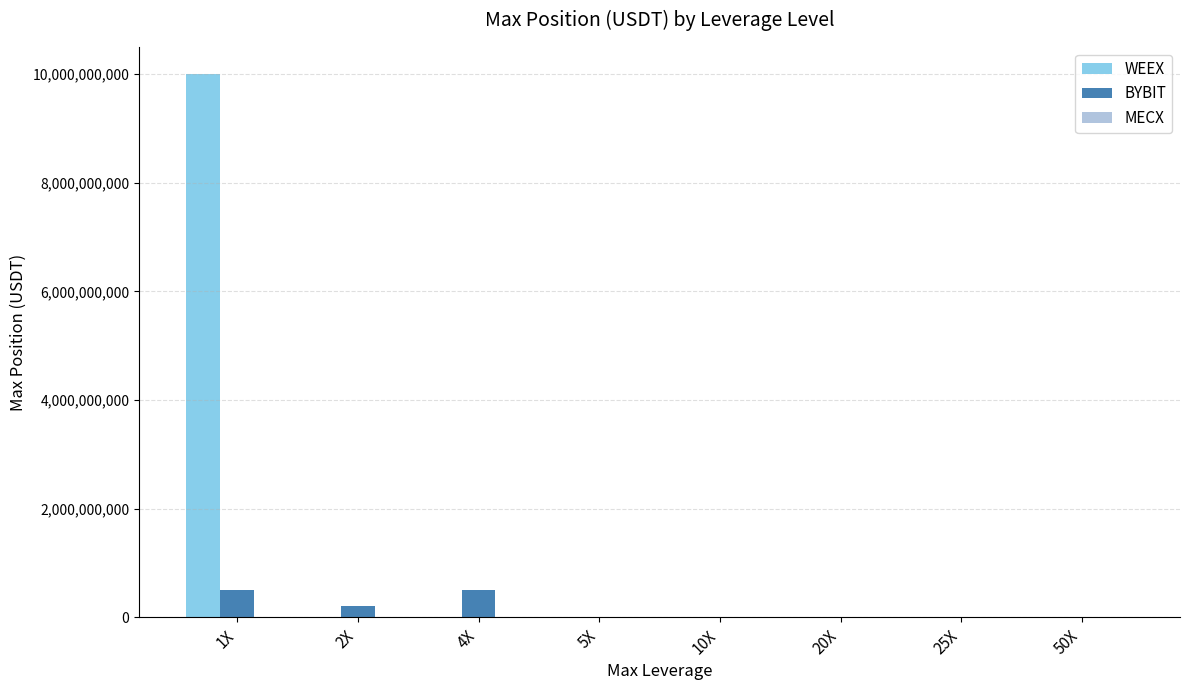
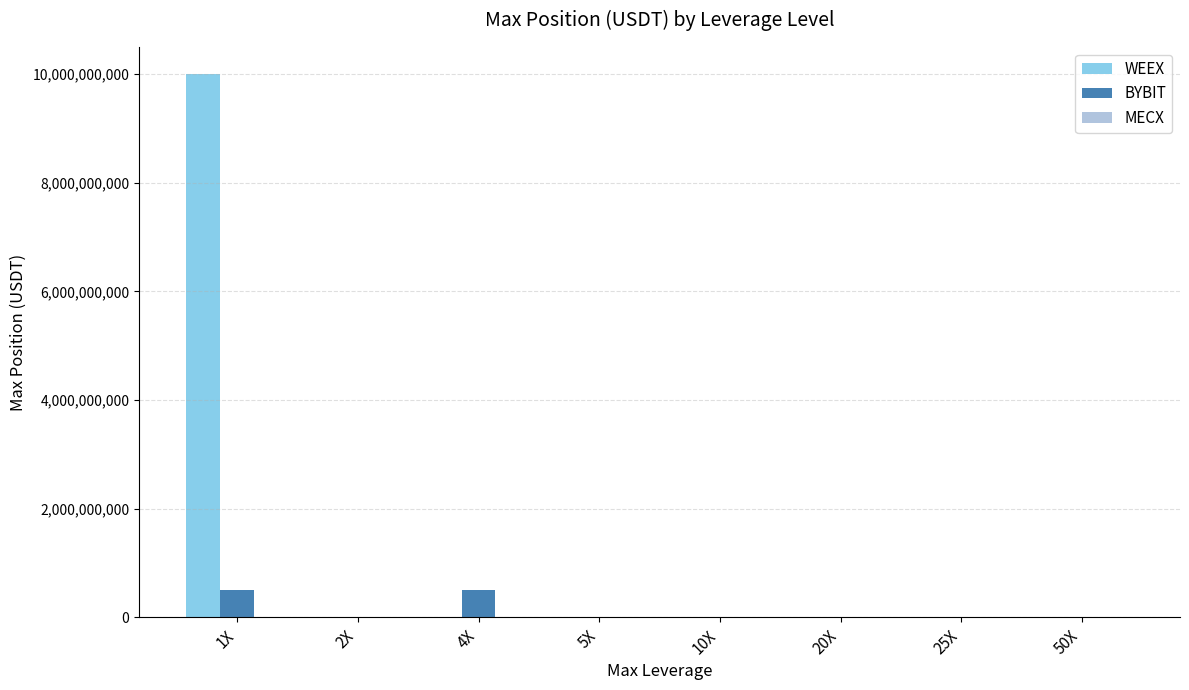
BYBIT, 2X: 200,000,000 -> 0
